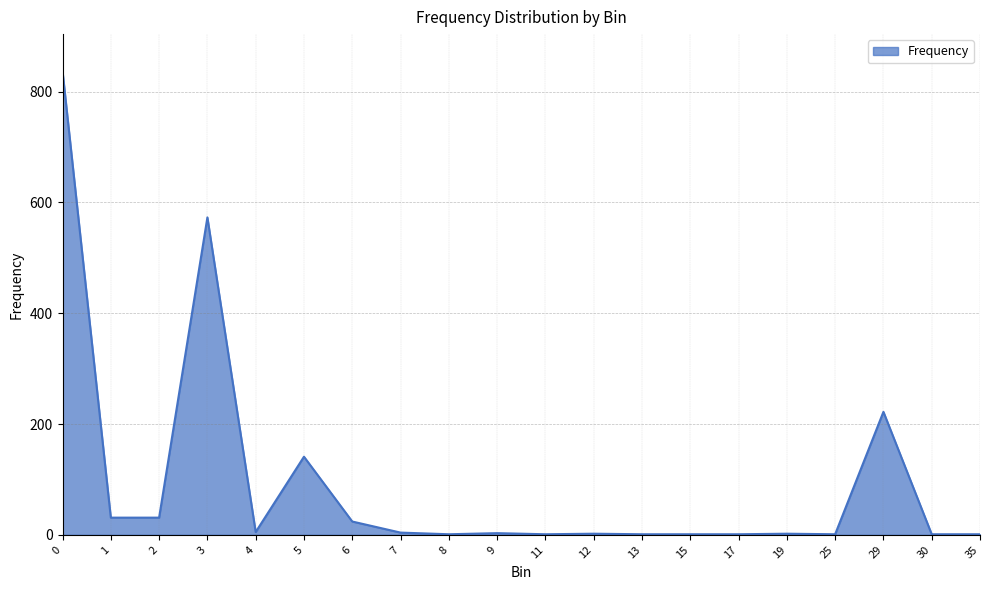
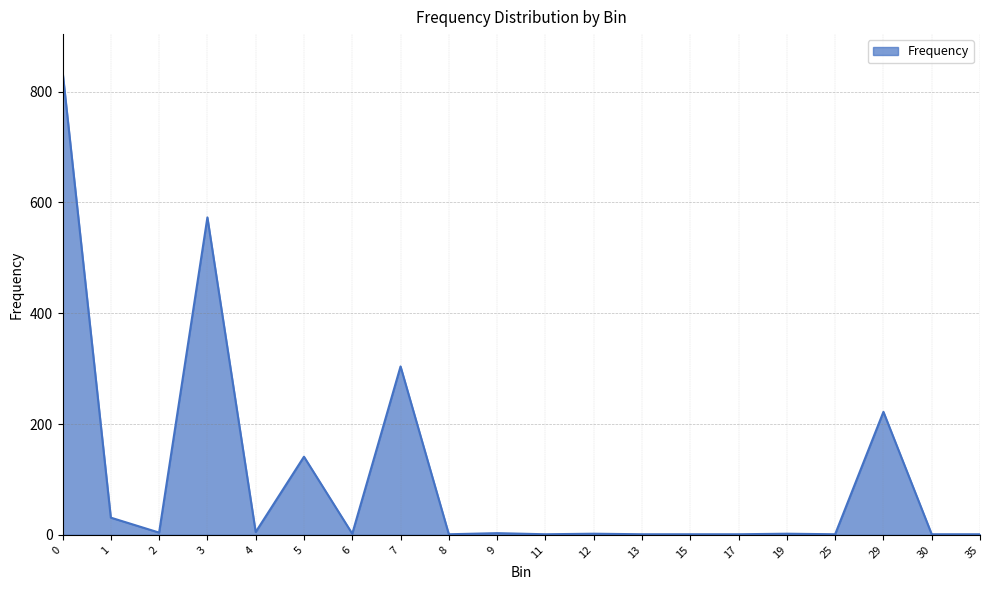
2: 30 -> 0
6: 20 -> 0
7: 0 -> 300
